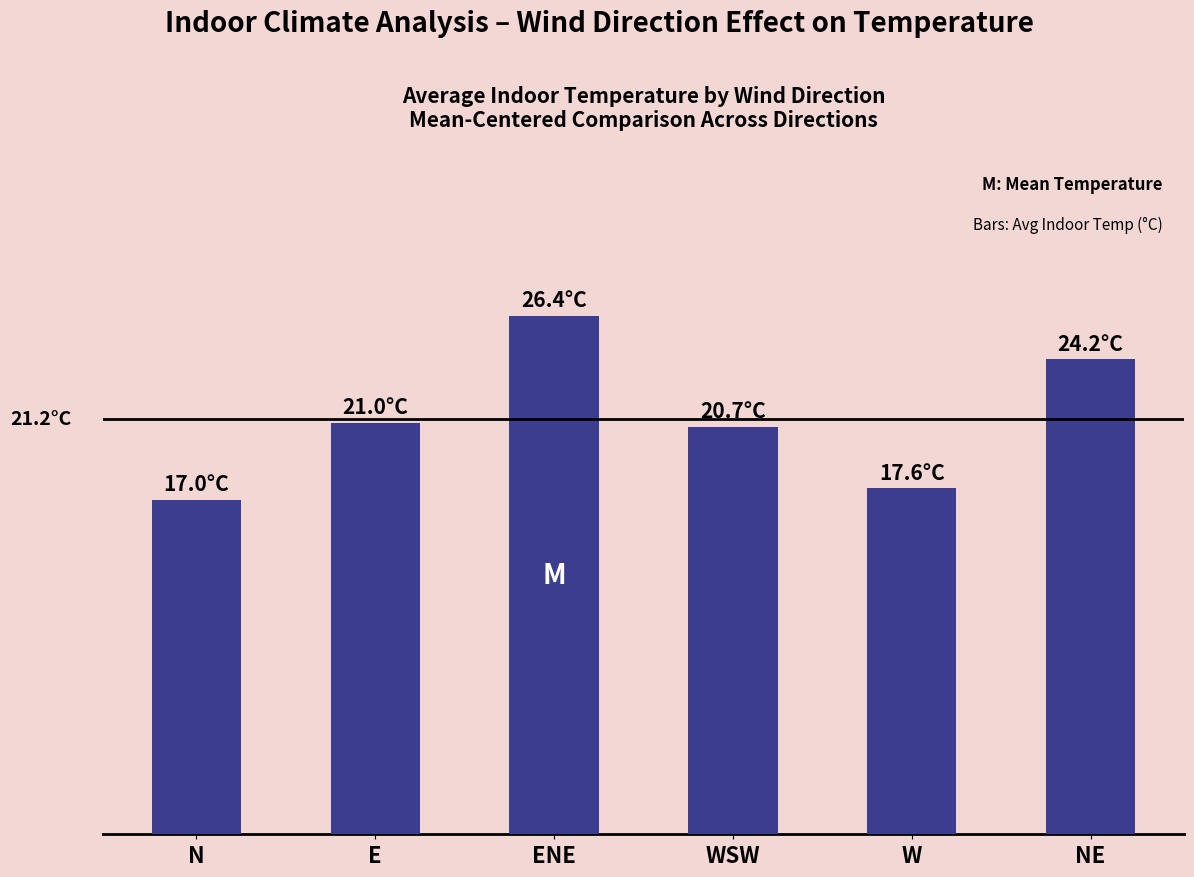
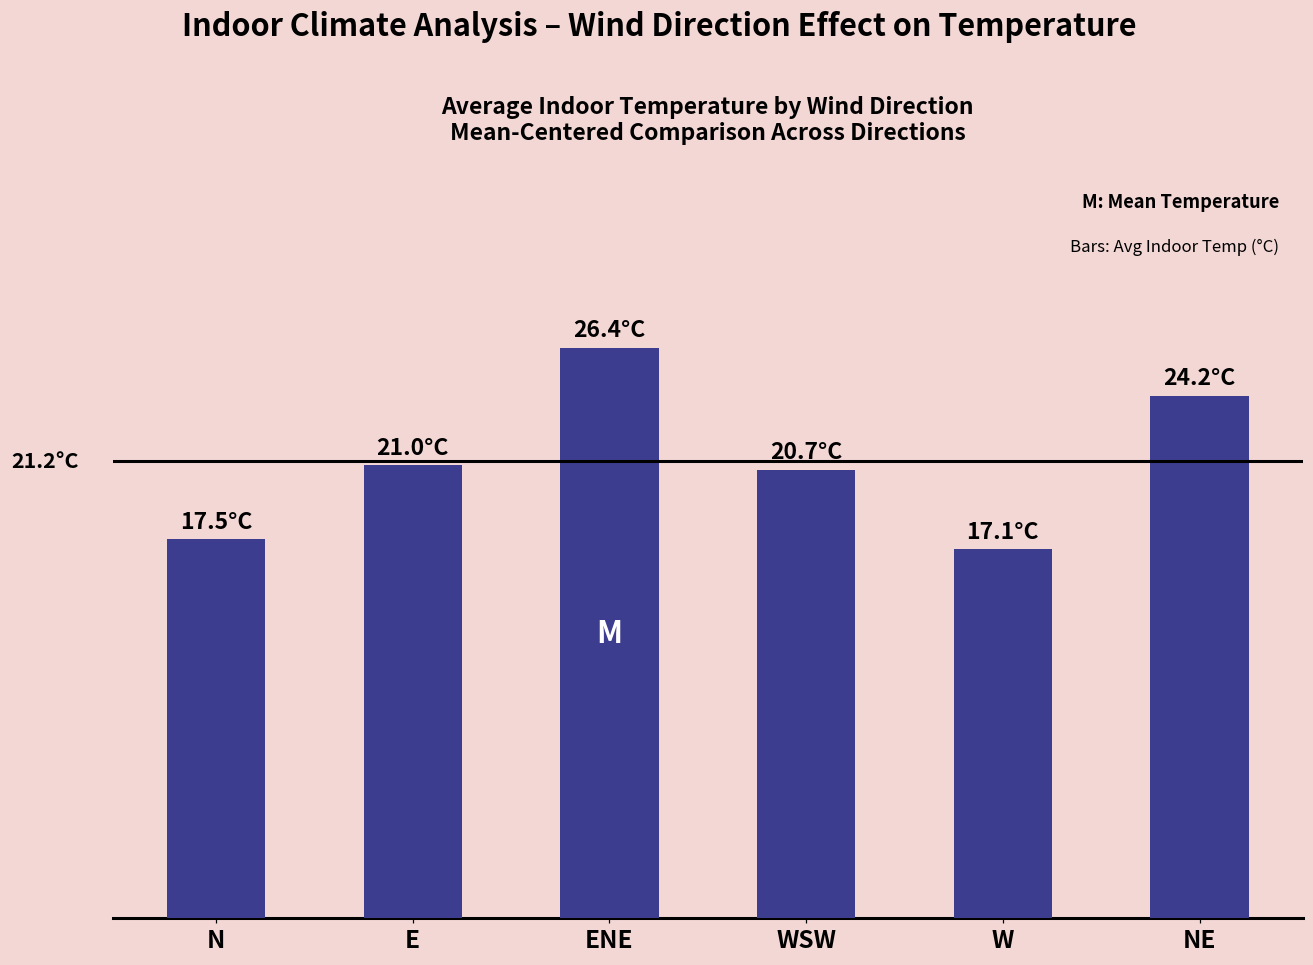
N: 17.0°C -> 17.5°C
W: 17.6°C -> 17.1°C
